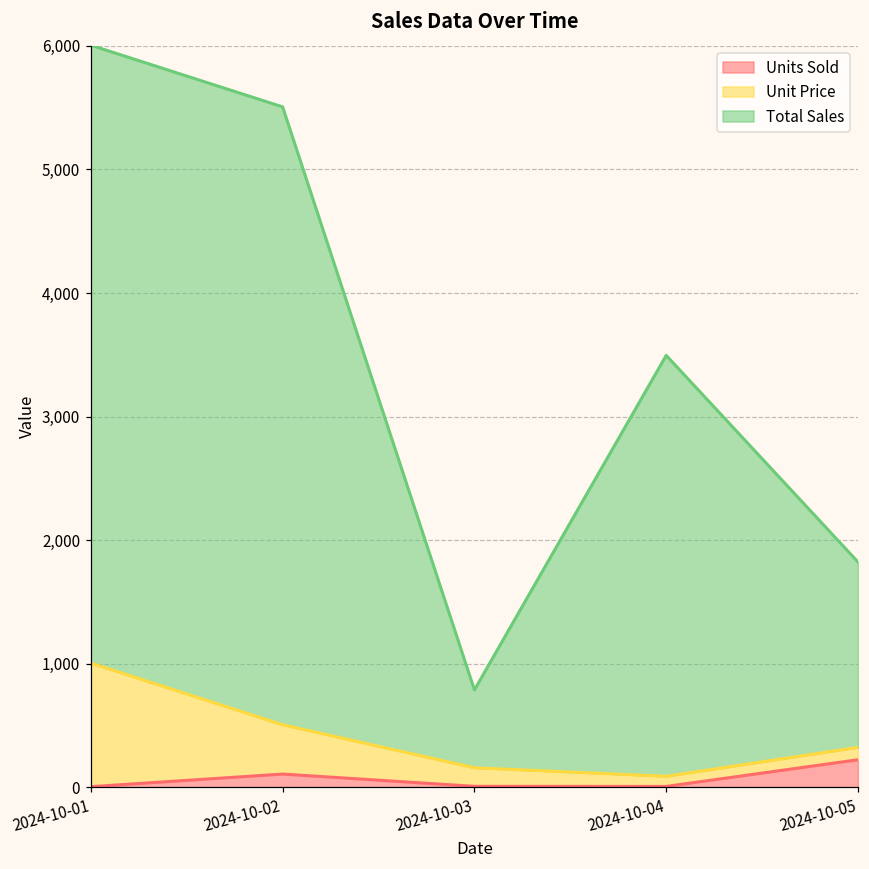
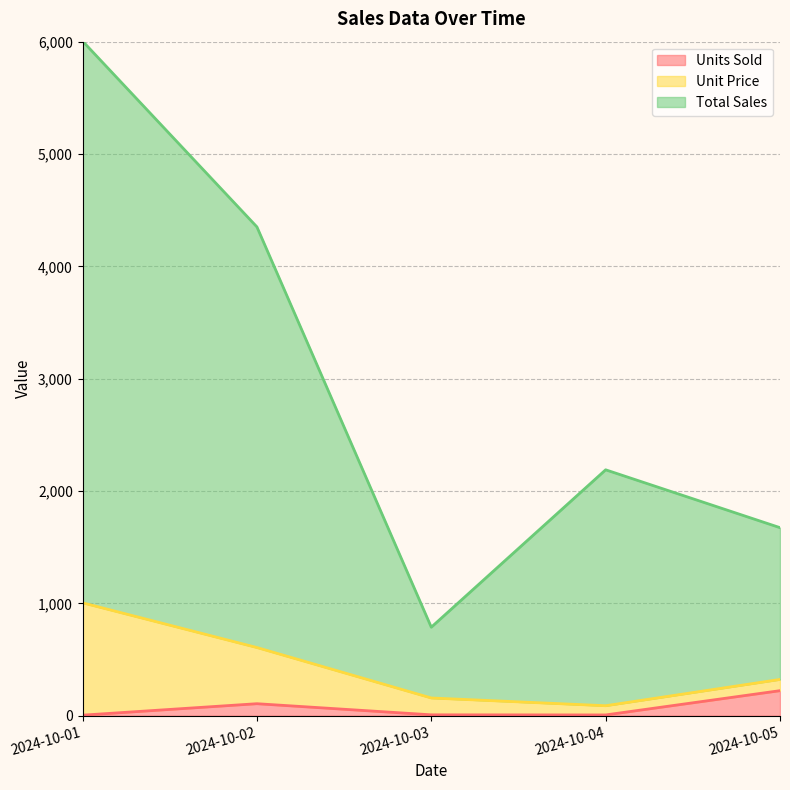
Unit Price, 2024-10-02: 400 -> 500
Total Sales, 2024-10-02: 5,000 -> 3,740
Total Sales, 2024-10-04: 3,410 -> 2,100
Total Sales, 2024-10-05: 1,500 -> 1,350
